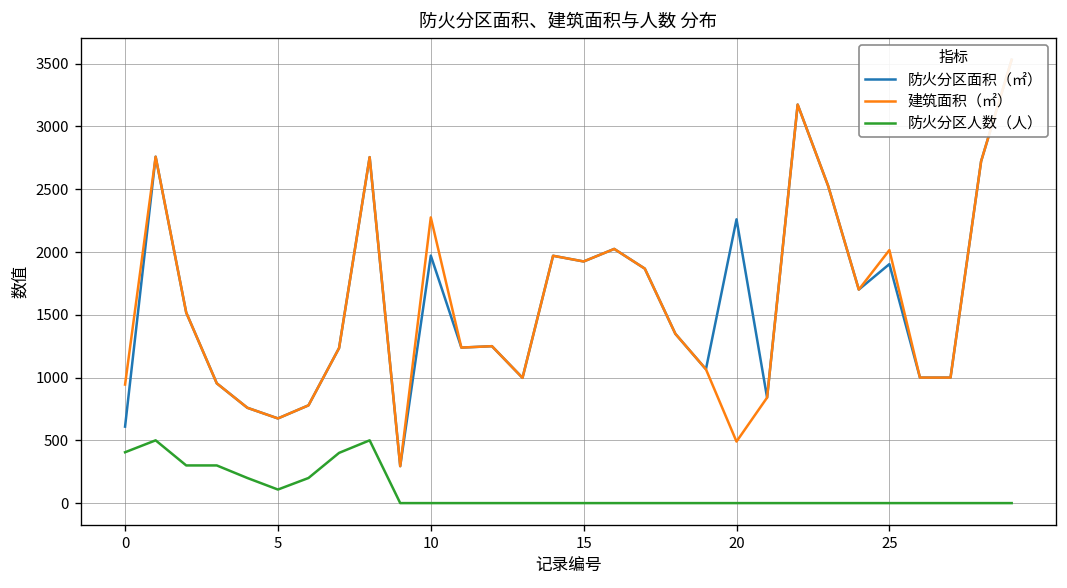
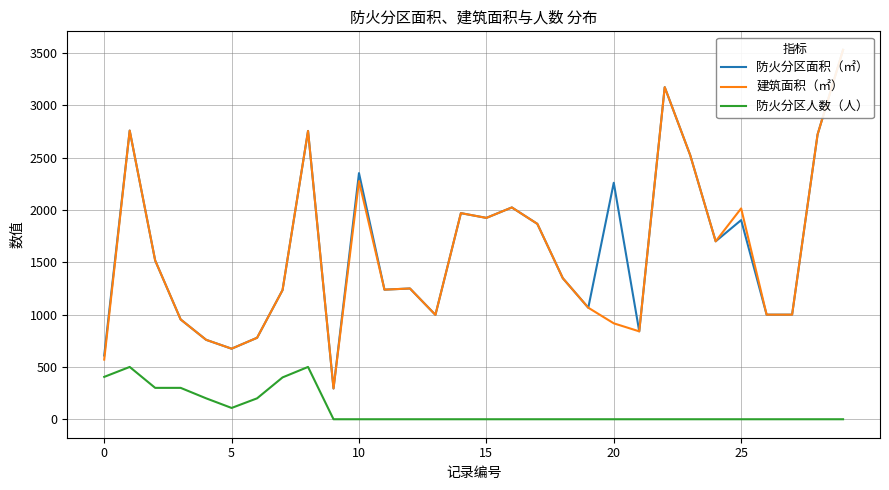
建筑面积（㎡）, 0: 940 -> 570
防火分区面积（㎡）, 10: 1970 -> 2350
建筑面积（㎡）, 20: 490 -> 920
